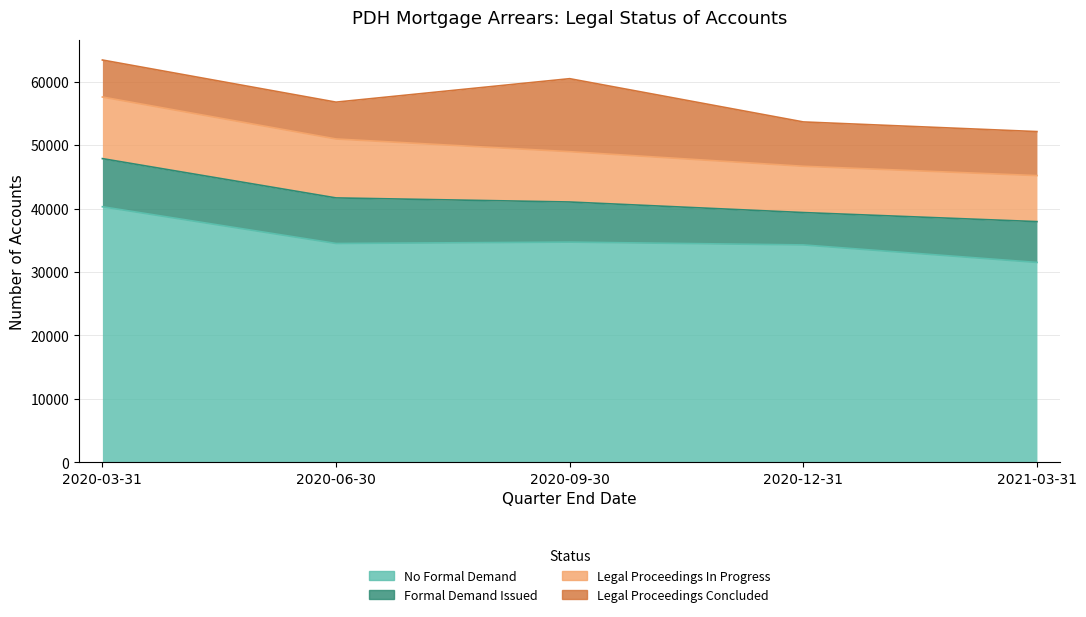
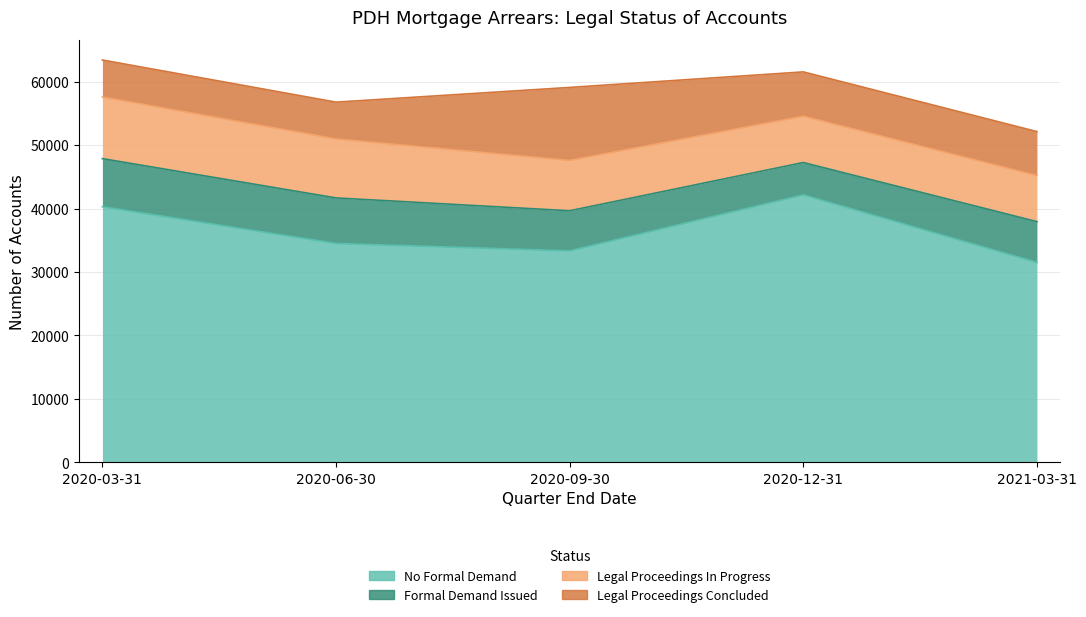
No Formal Demand, 2020-09-30: 35000 -> 33000
No Formal Demand, 2020-12-31: 34000 -> 42000
